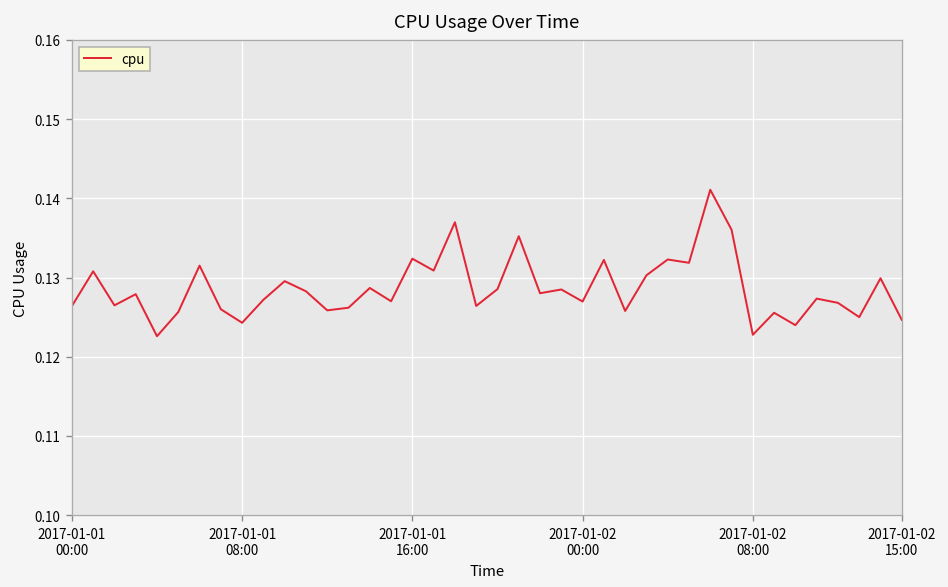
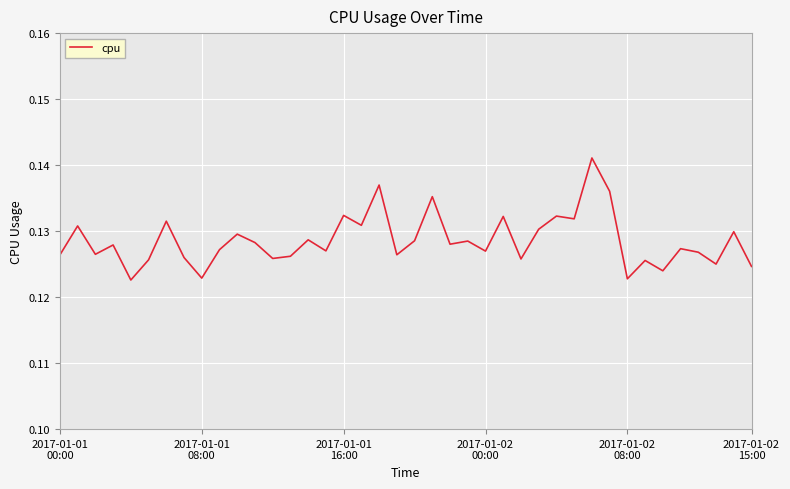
2017-01-01 08:00: 0.124 -> 0.123
